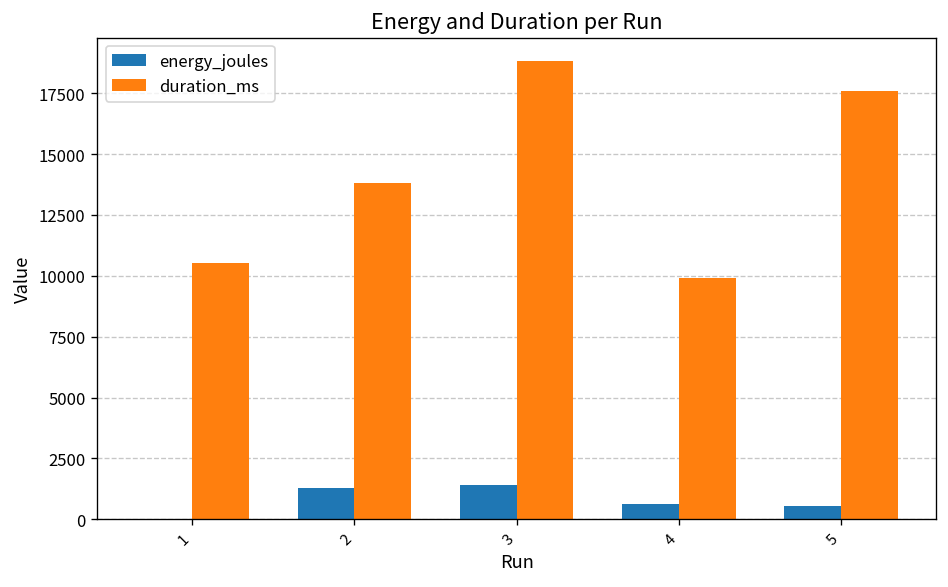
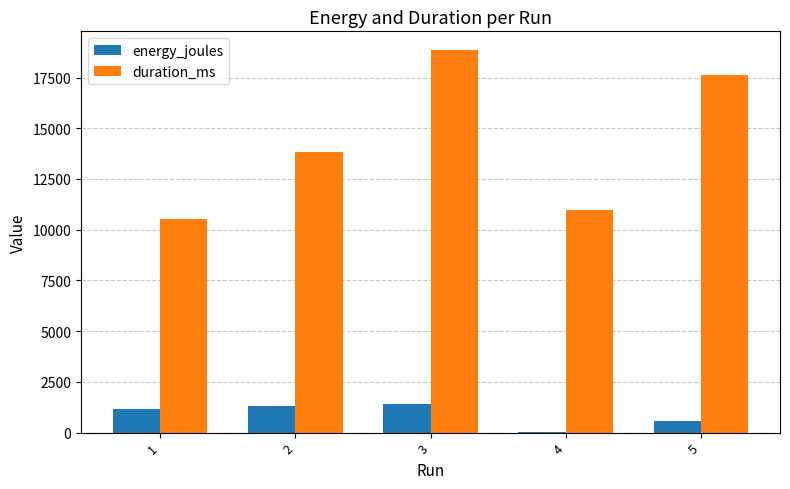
energy_joules, 1: 0 -> 1200
energy_joules, 4: 600 -> 0
duration_ms, 4: 9900 -> 11000
